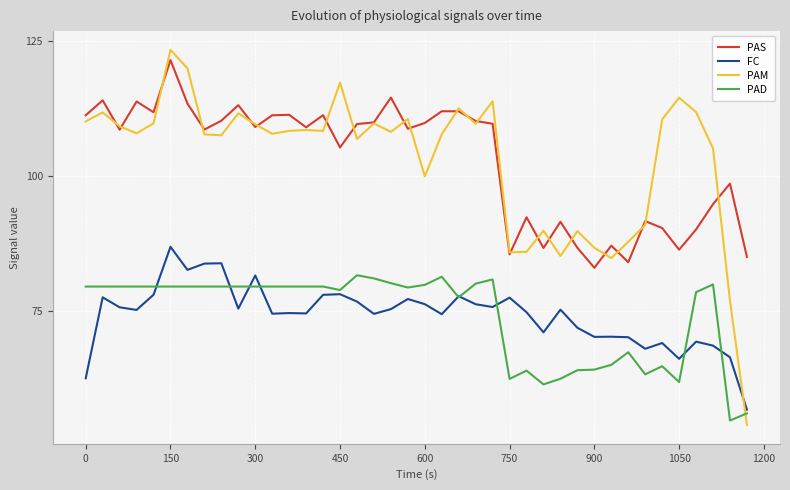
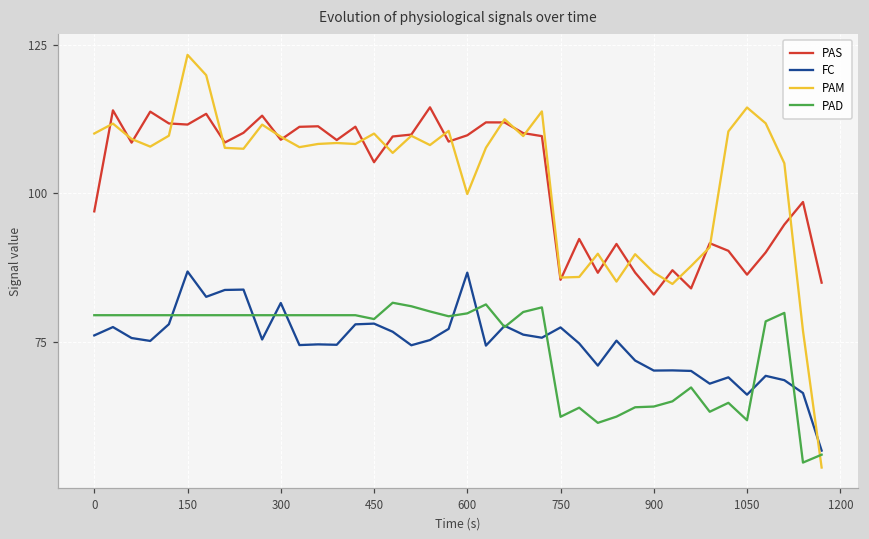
PAS, 0: 111 -> 97
FC, 0: 62 -> 76
PAS, 150: 122 -> 112
PAM, 450: 117 -> 110
FC, 600: 76 -> 87
